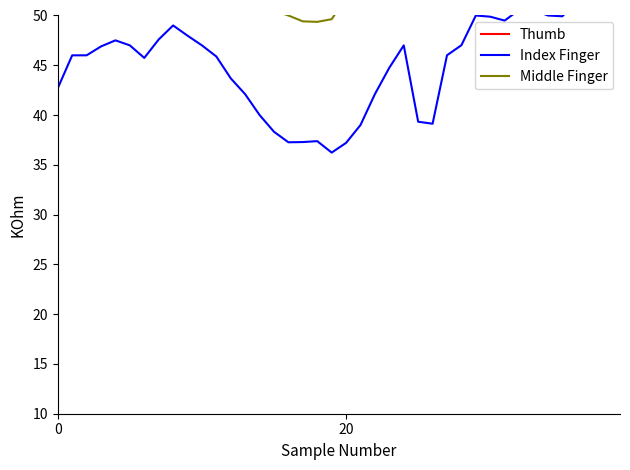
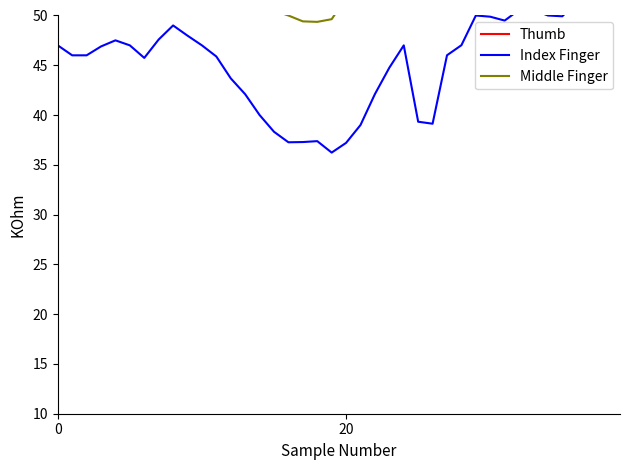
Index Finger, 0: 43 -> 47
